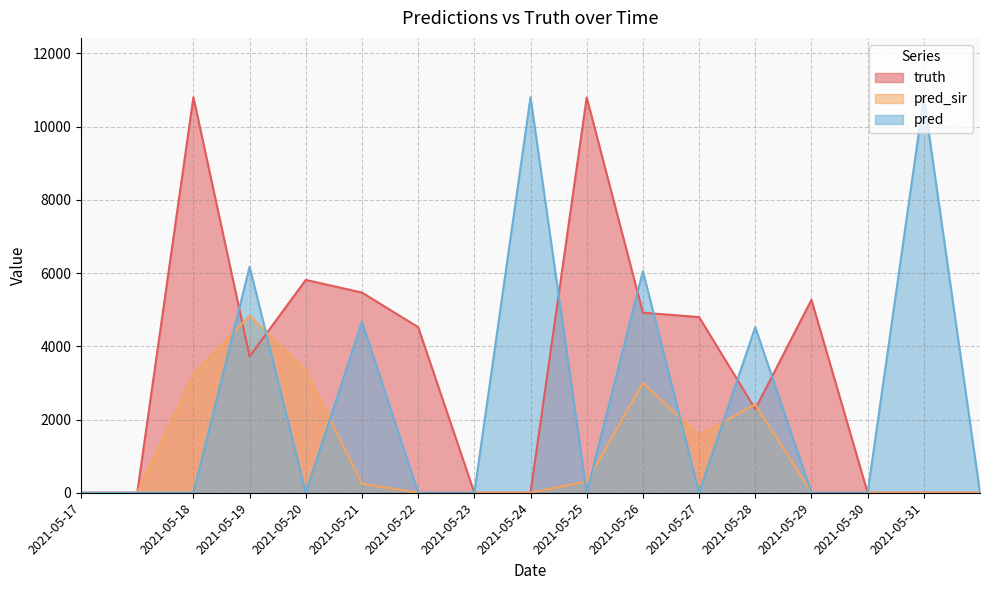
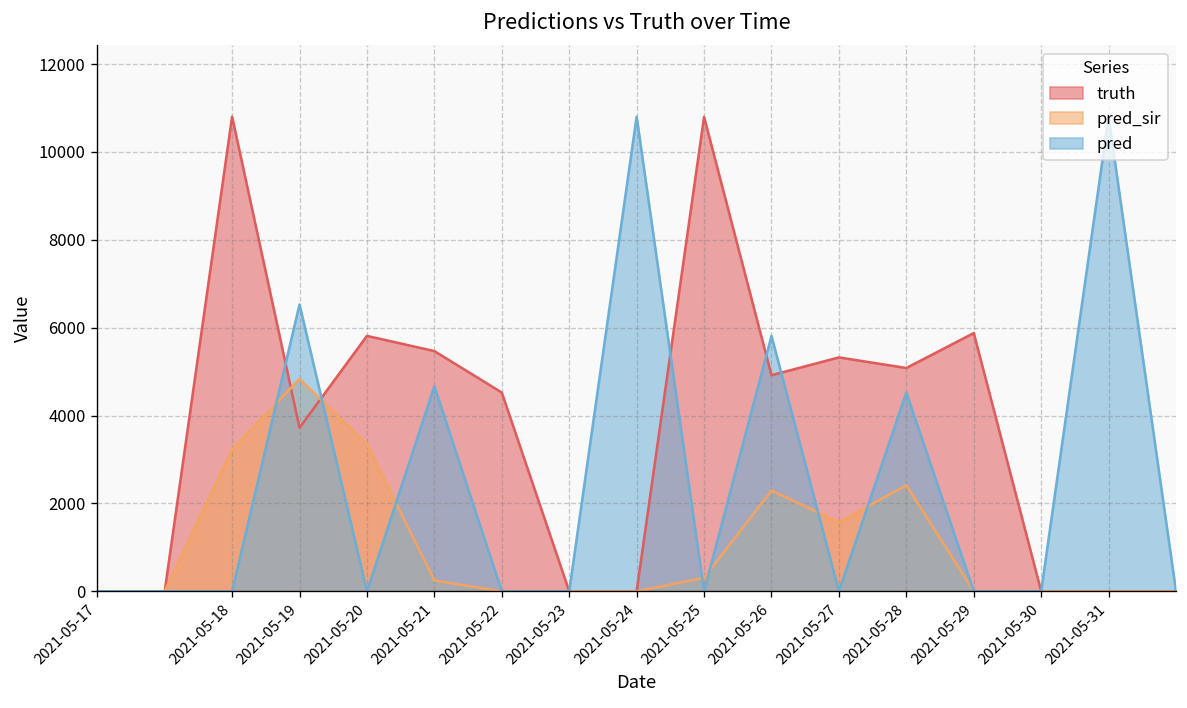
pred, 2021-05-19: 6200 -> 6500
pred_sir, 2021-05-26: 3000 -> 2300
pred, 2021-05-26: 6100 -> 5800
truth, 2021-05-27: 4800 -> 5300
truth, 2021-05-28: 2300 -> 5100
truth, 2021-05-29: 5300 -> 5900
